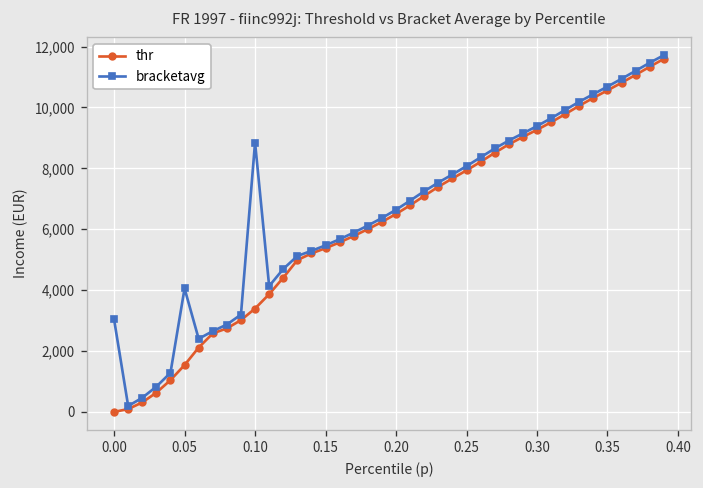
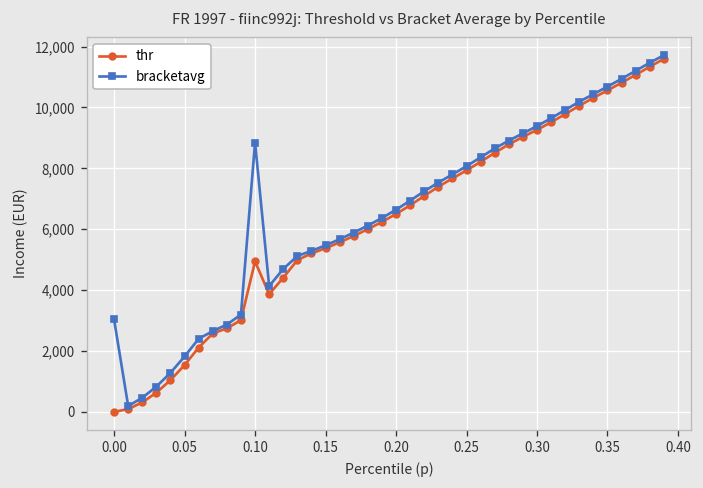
bracketavg, 0.05: 4,100 -> 1,800
thr, 0.10: 3,400 -> 4,900
